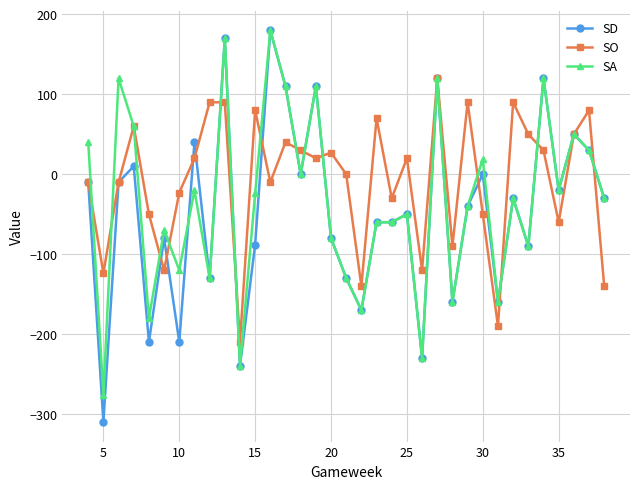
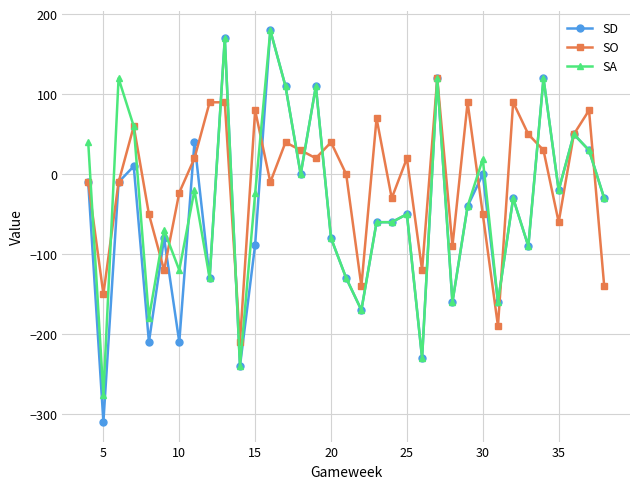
SO, 5: -120 -> -150
SO, 20: 30 -> 40
